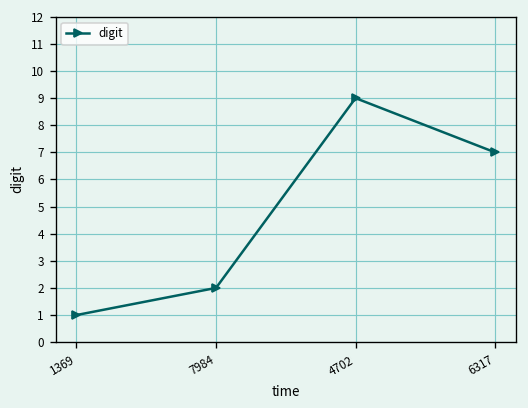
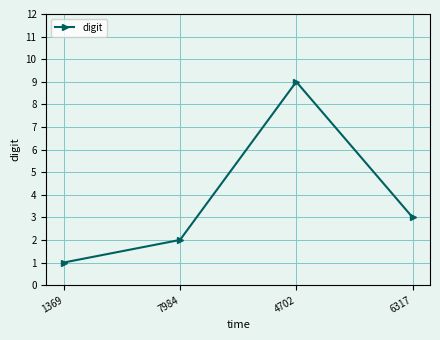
6317: 7 -> 3
